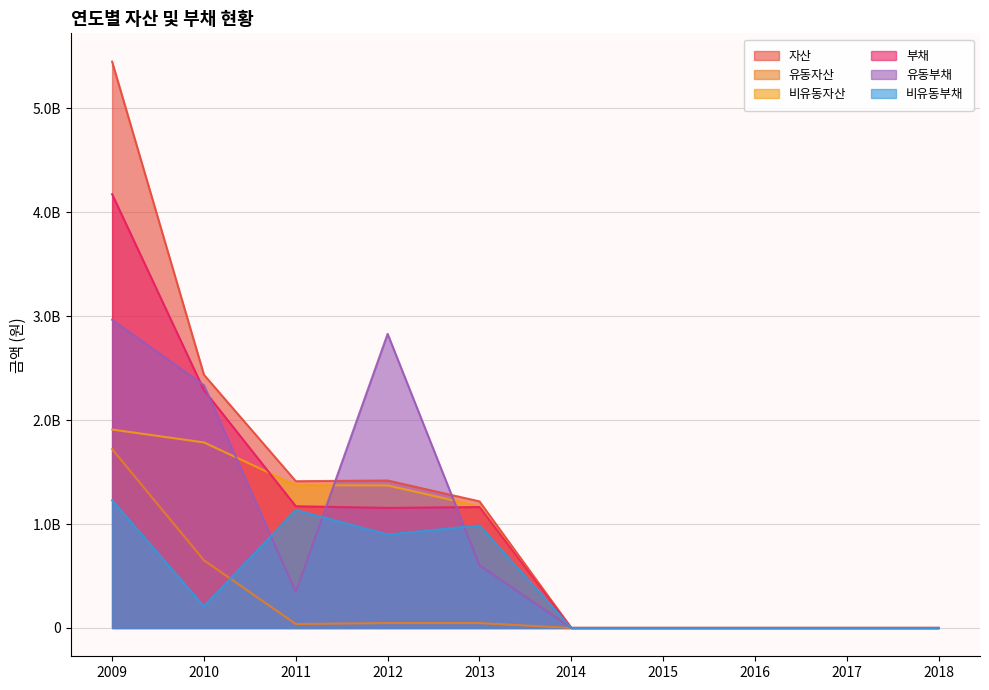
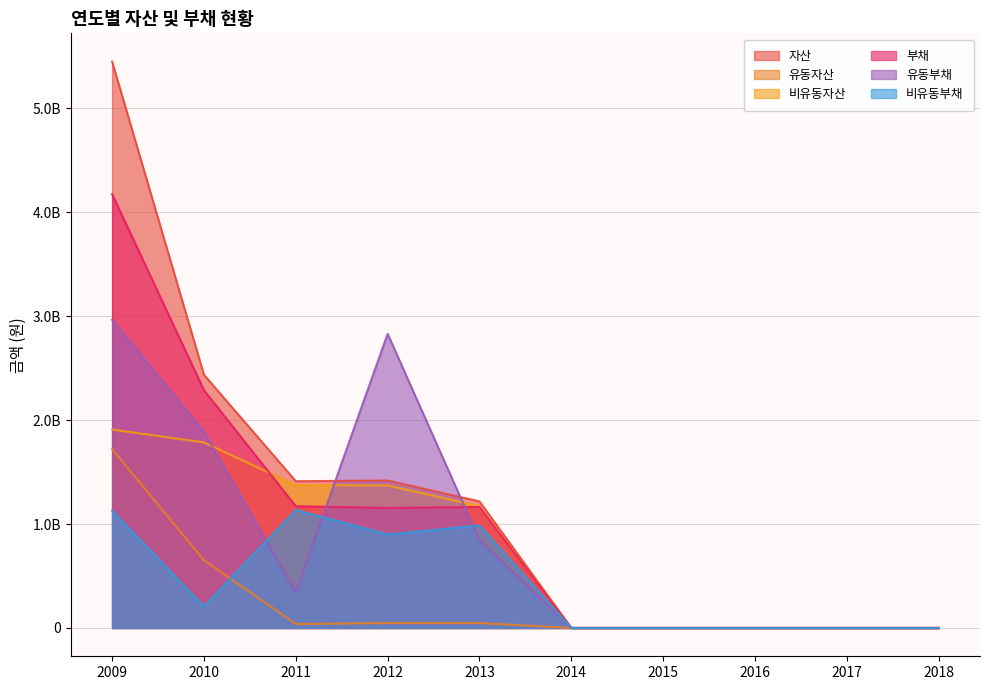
비유동부채, 2009: 1230000000 -> 1130000000
유동부채, 2010: 2330000000 -> 1890000000
유동부채, 2013: 600000000 -> 850000000
